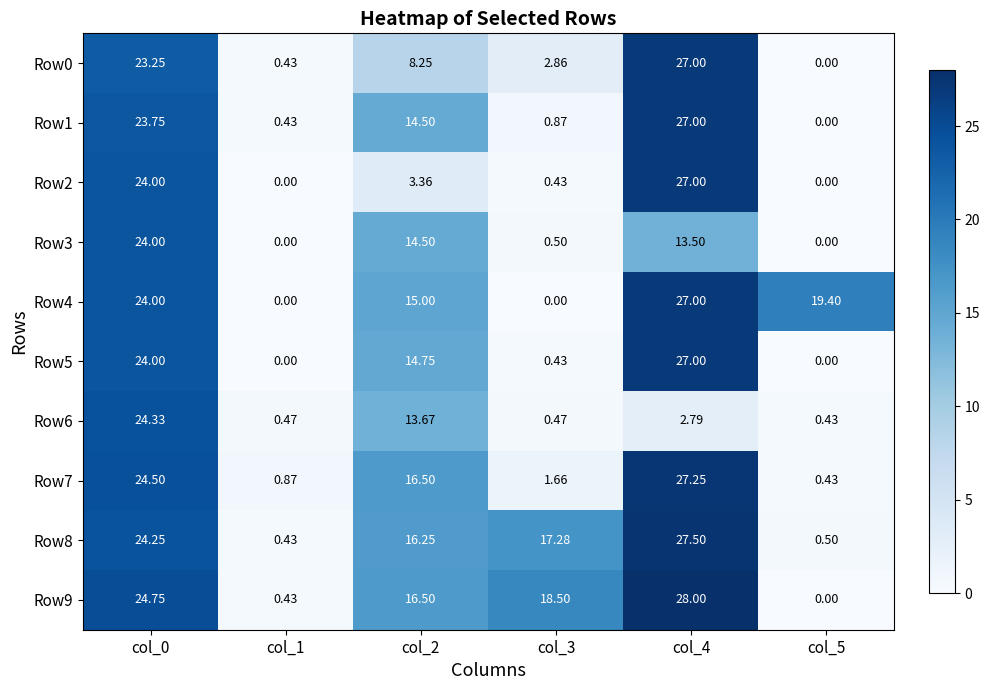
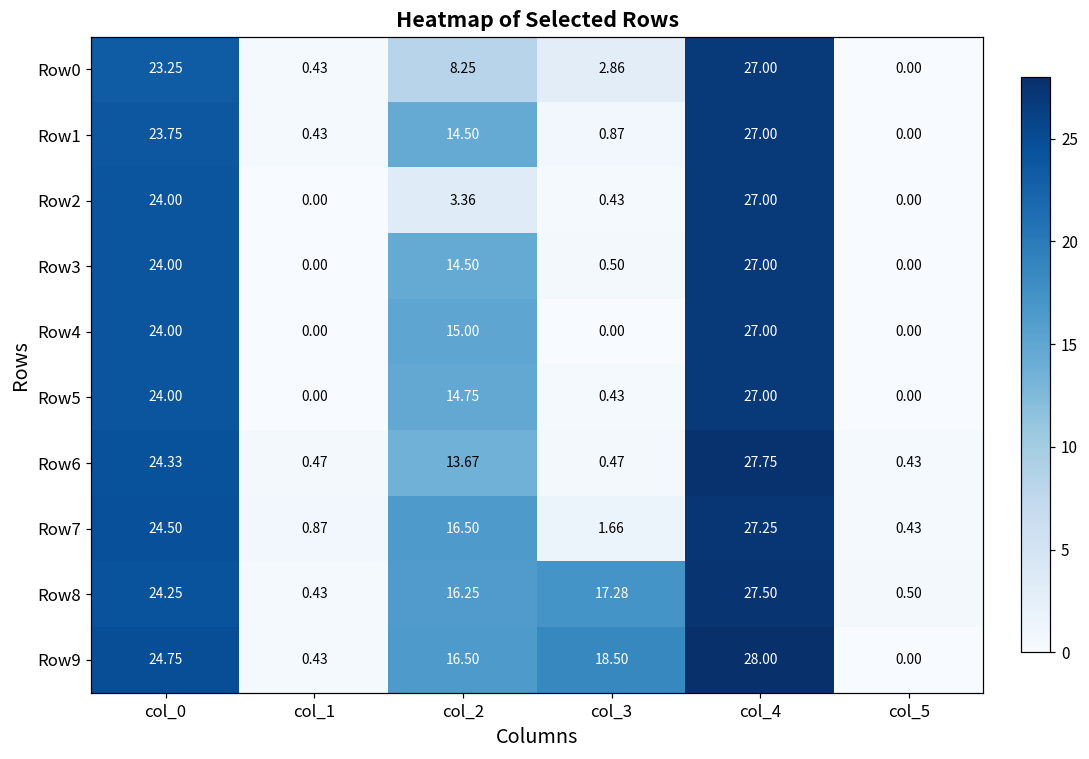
Row3, col_4: 13.50 -> 27.00
Row4, col_5: 19.40 -> 0.00
Row6, col_4: 2.79 -> 27.75
